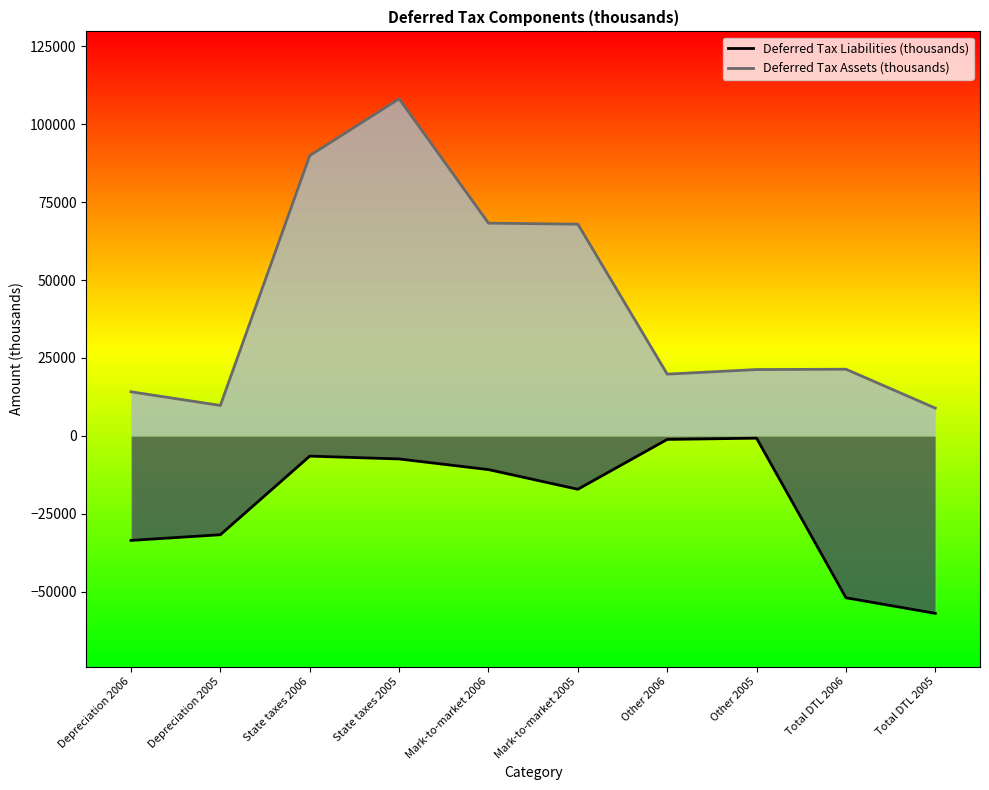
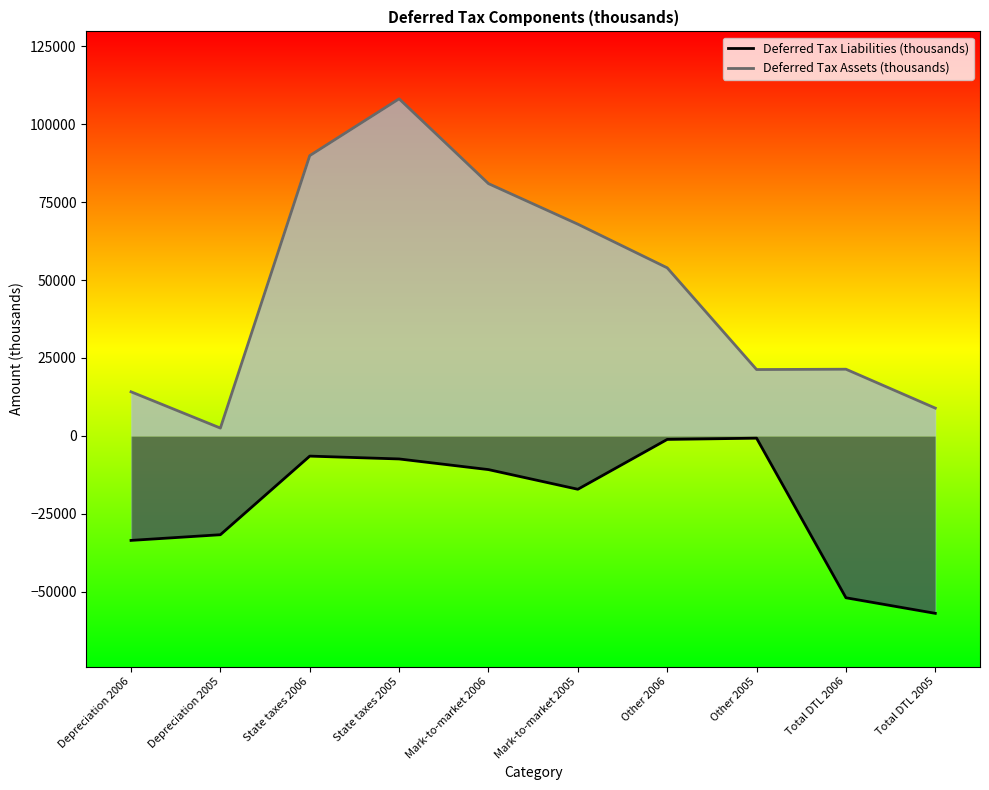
Deferred Tax Assets (thousands), Depreciation 2005: 10000 -> 3000
Deferred Tax Assets (thousands), Mark-to-market 2006: 68000 -> 81000
Deferred Tax Assets (thousands), Other 2006: 20000 -> 54000
